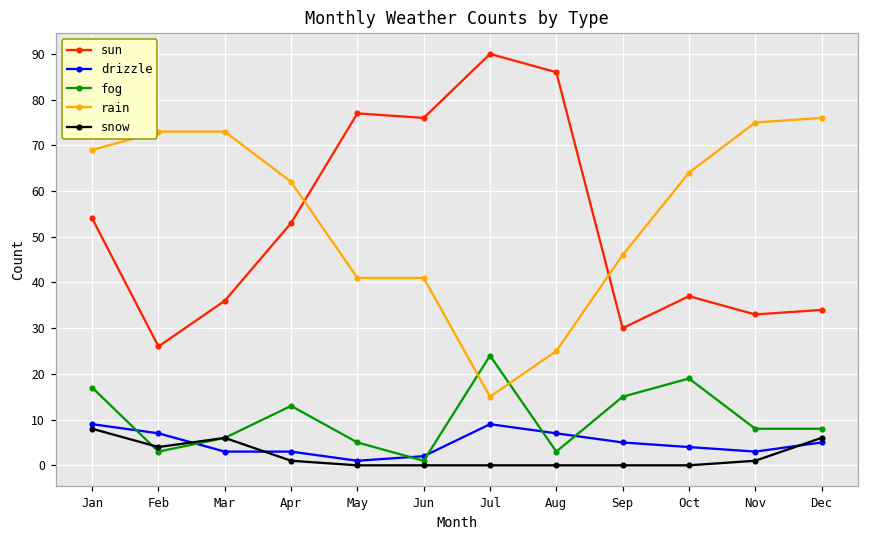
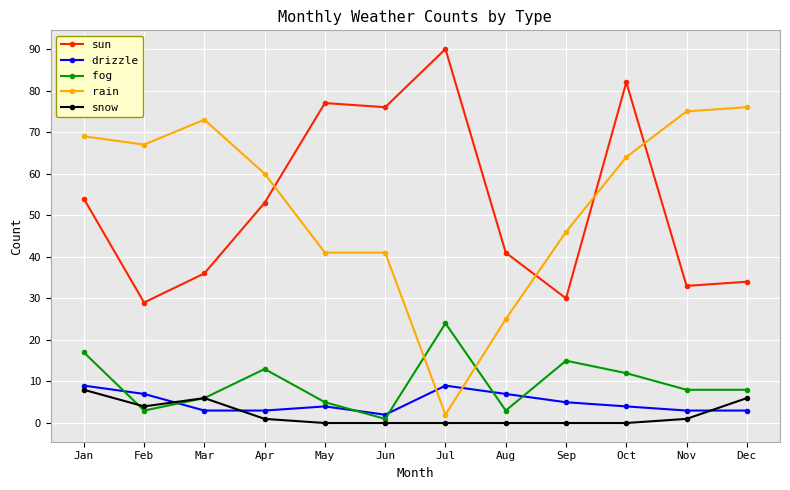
sun, Feb: 26 -> 29
rain, Feb: 73 -> 67
rain, Apr: 62 -> 60
drizzle, May: 1 -> 4
rain, Jul: 15 -> 2
sun, Aug: 86 -> 41
sun, Oct: 37 -> 82
fog, Oct: 19 -> 12
drizzle, Dec: 5 -> 3
